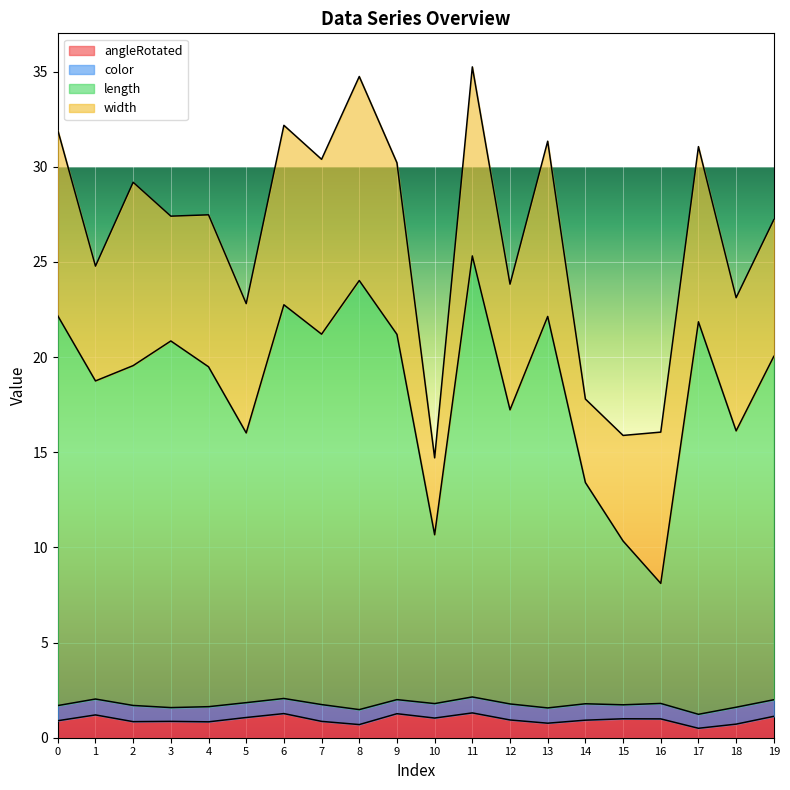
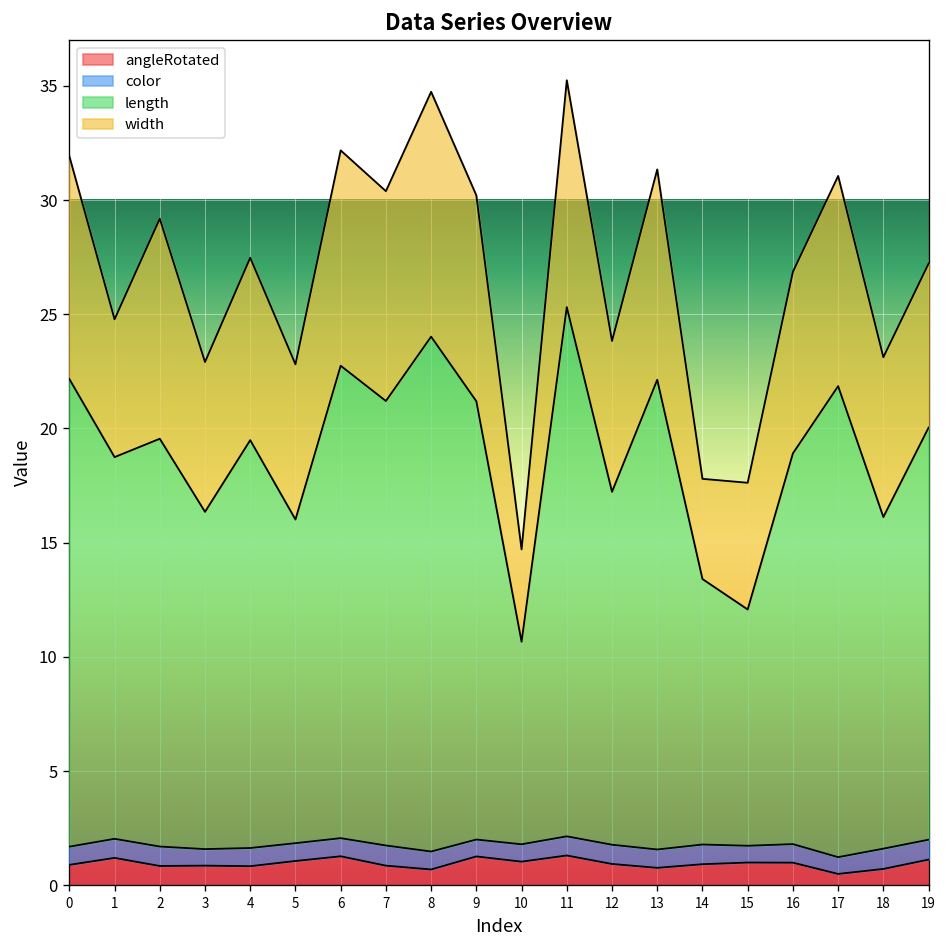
length, 3: 19.3 -> 14.8
length, 15: 8.6 -> 10.3
length, 16: 6.3 -> 17.1
